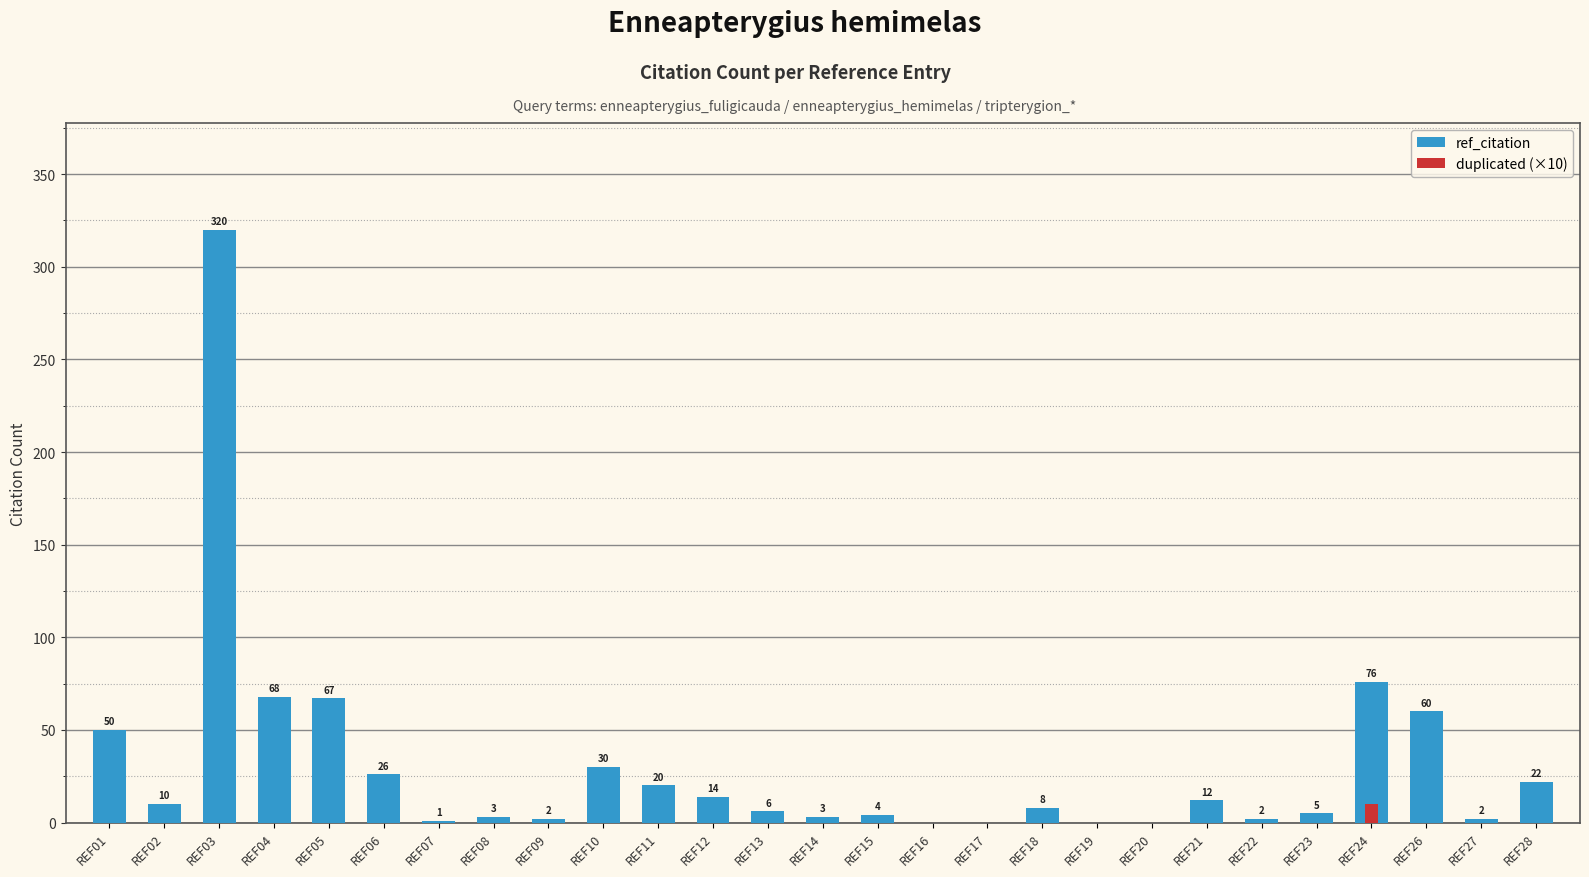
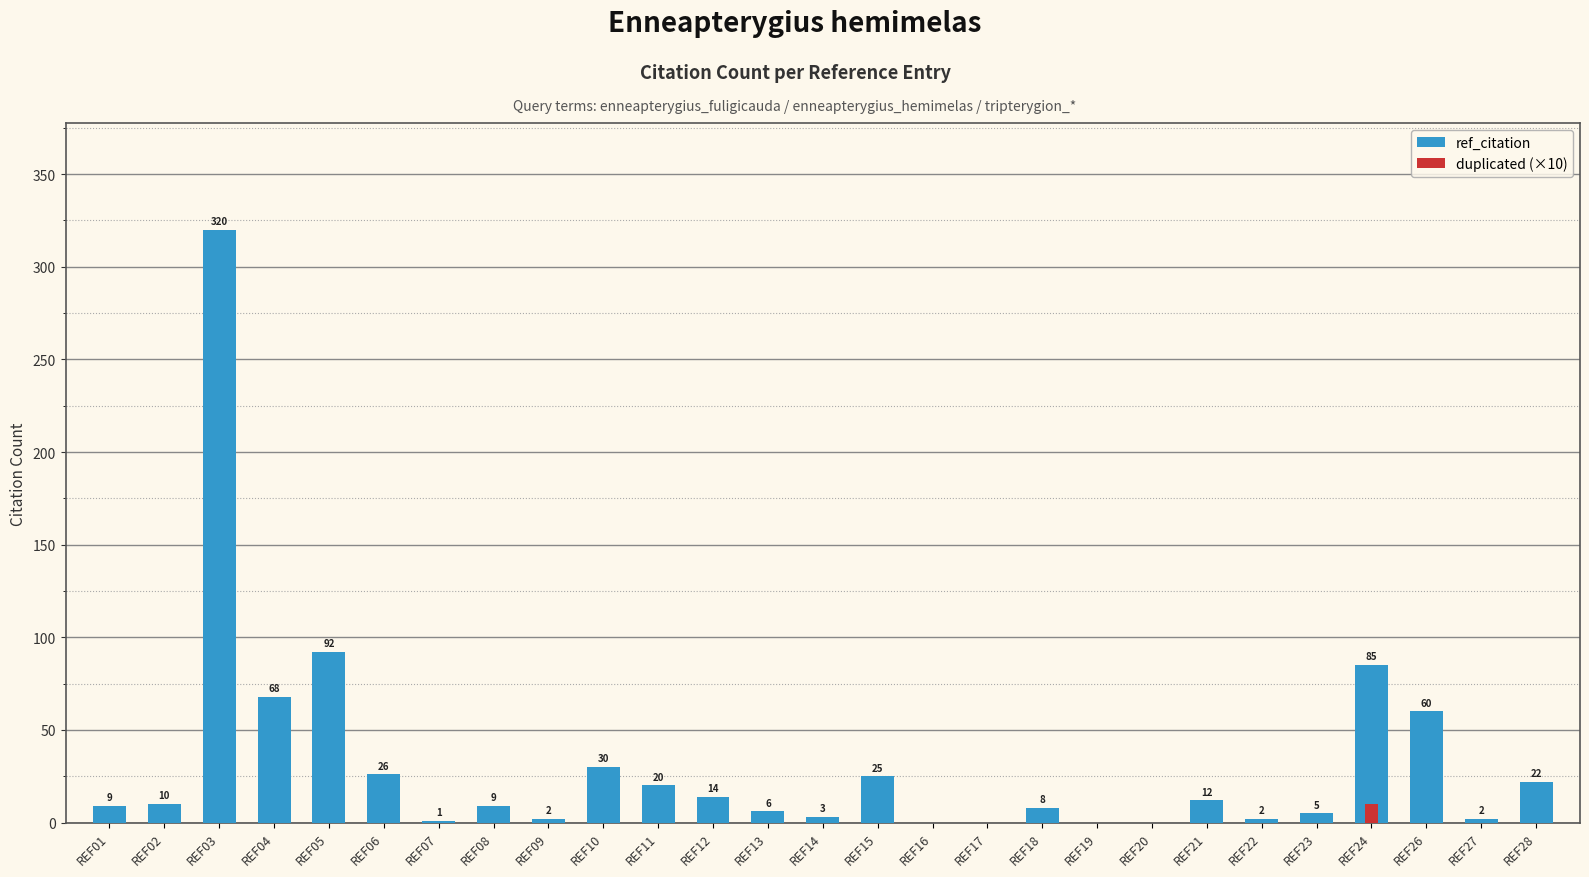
ref_citation, REF01: 50 -> 9
ref_citation, REF05: 67 -> 92
ref_citation, REF08: 3 -> 9
ref_citation, REF15: 4 -> 25
ref_citation, REF24: 76 -> 85
